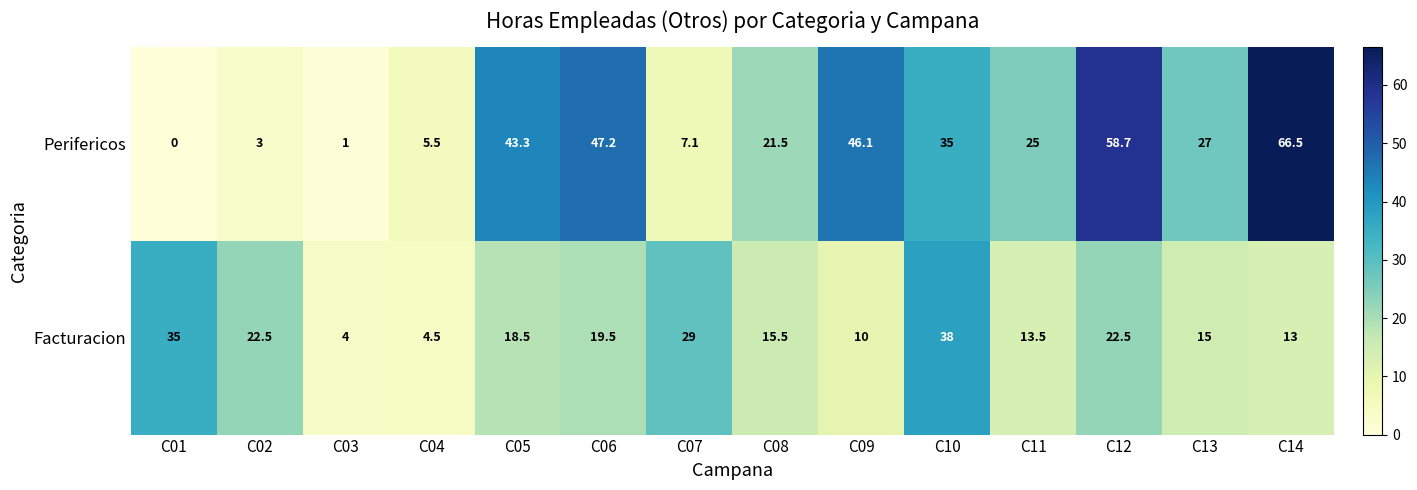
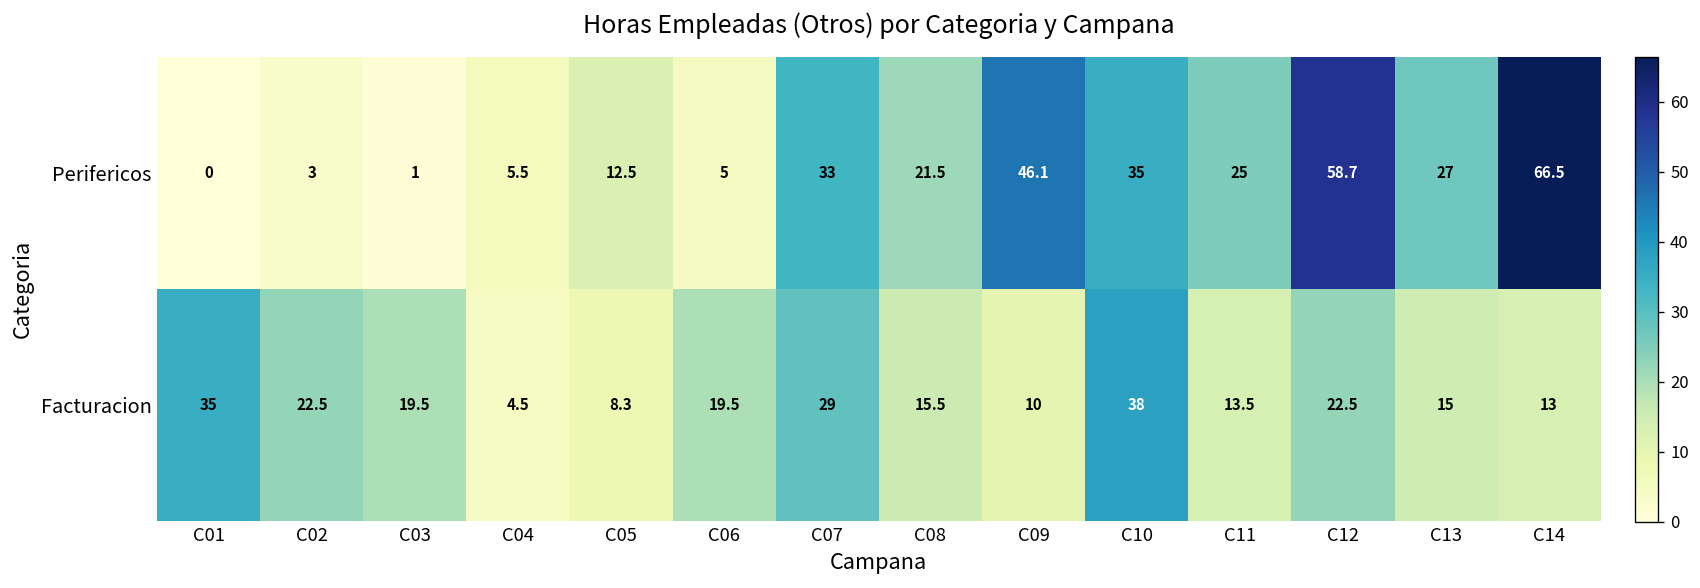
Perifericos, C05: 43.3 -> 12.5
Perifericos, C06: 47.2 -> 5
Perifericos, C07: 7.1 -> 33
Facturacion, C03: 4 -> 19.5
Facturacion, C05: 18.5 -> 8.3
